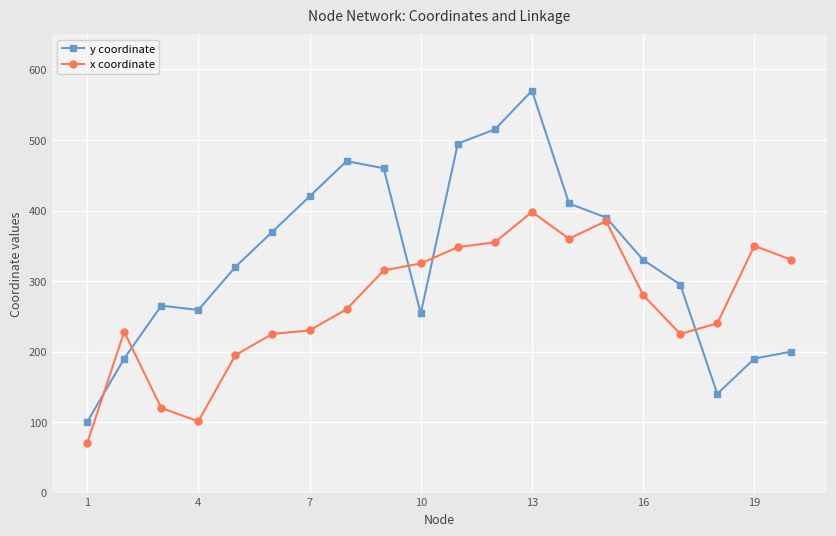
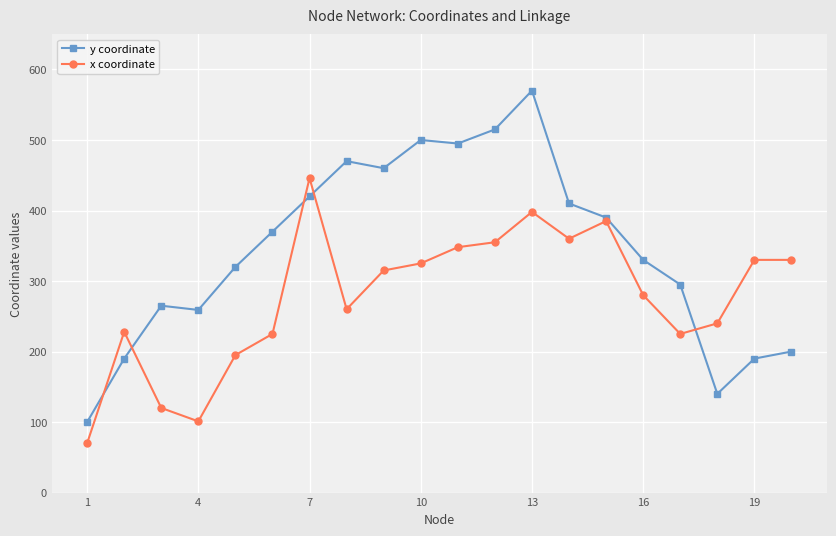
x coordinate, 7: 230 -> 450
y coordinate, 10: 250 -> 500
x coordinate, 19: 350 -> 330
